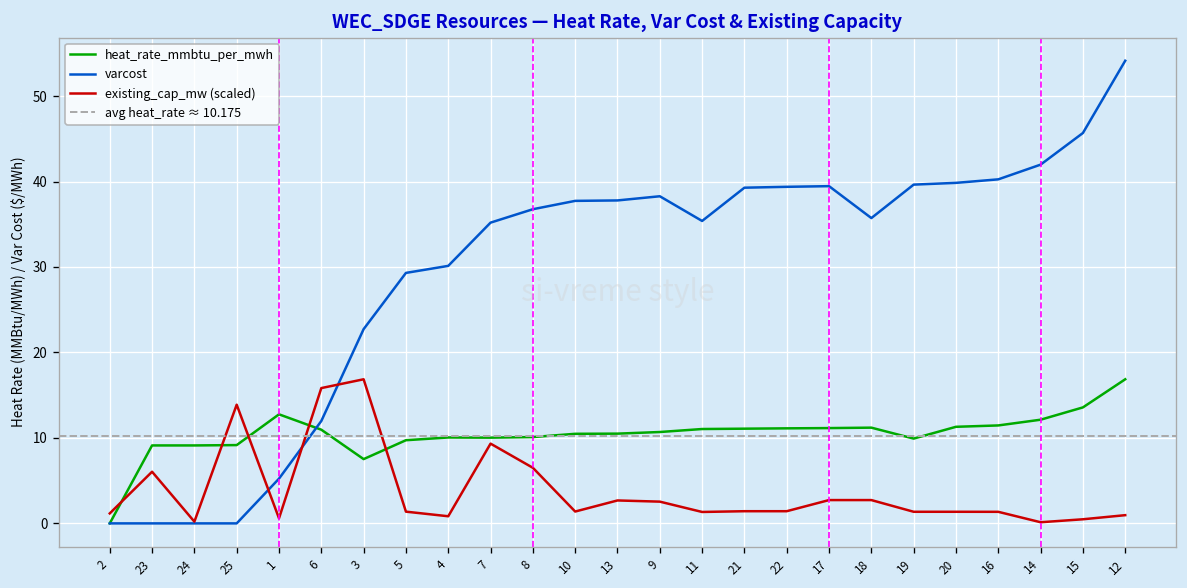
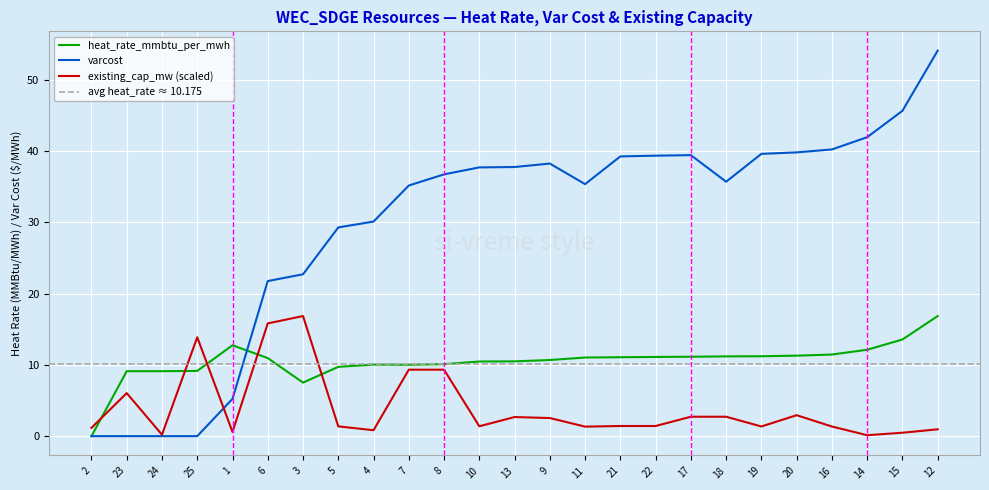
varcost, 6: 12 -> 22
existing_cap_mw (scaled), 8: 7 -> 9
heat_rate_mmbtu_per_mwh, 19: 10 -> 11
existing_cap_mw (scaled), 20: 1 -> 3
